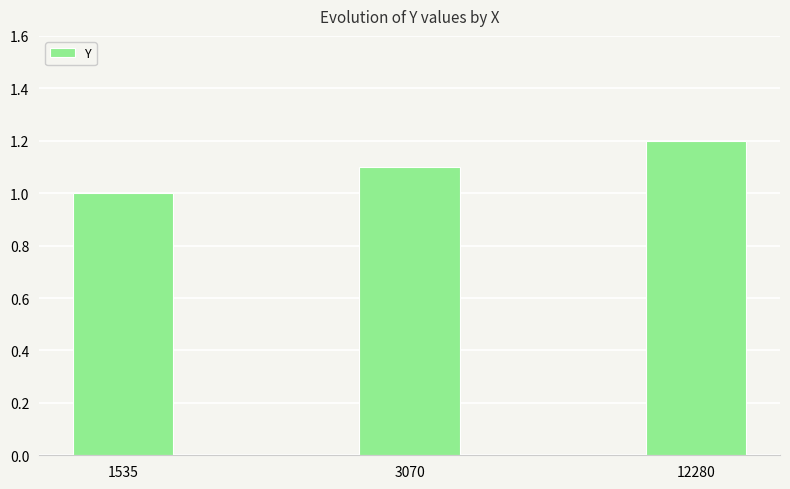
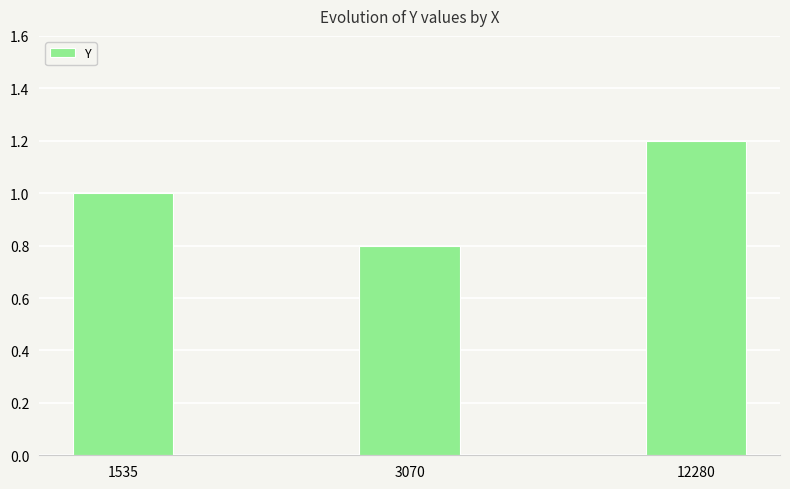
3070: 1.1 -> 0.8
